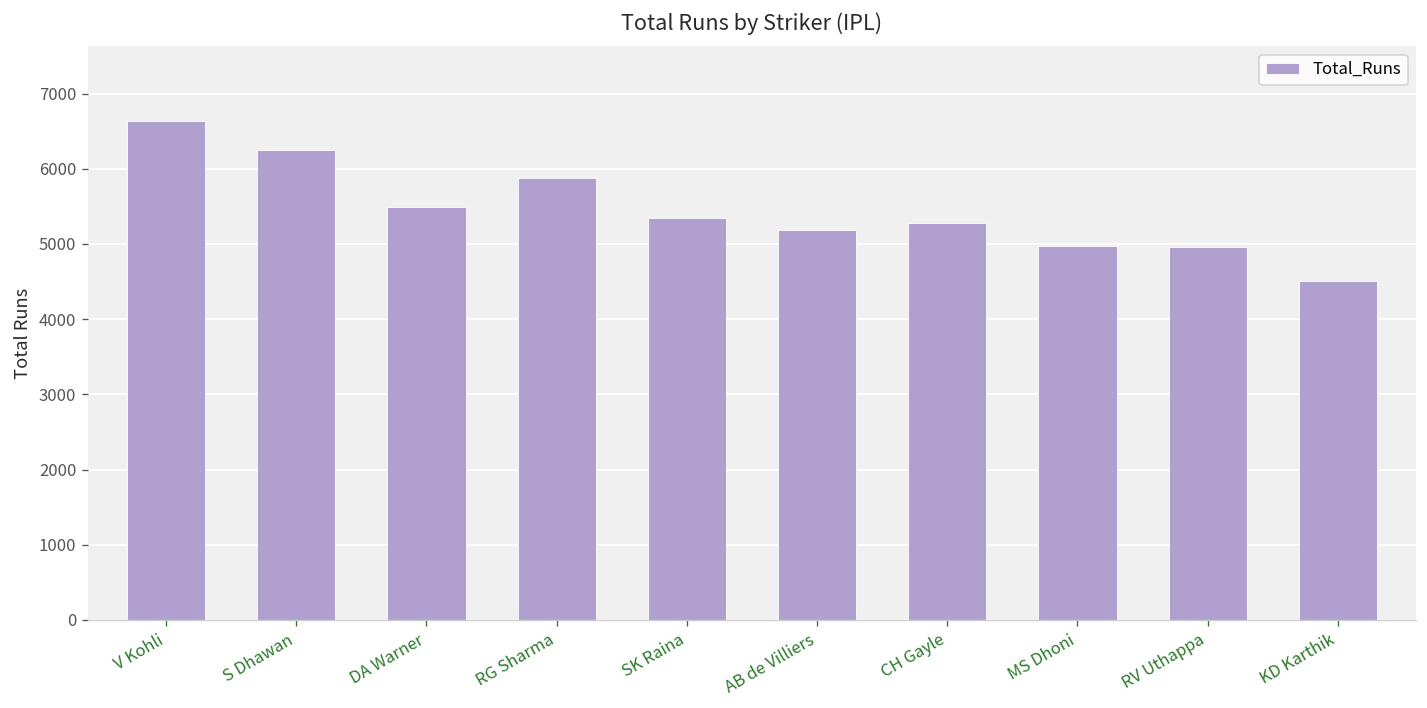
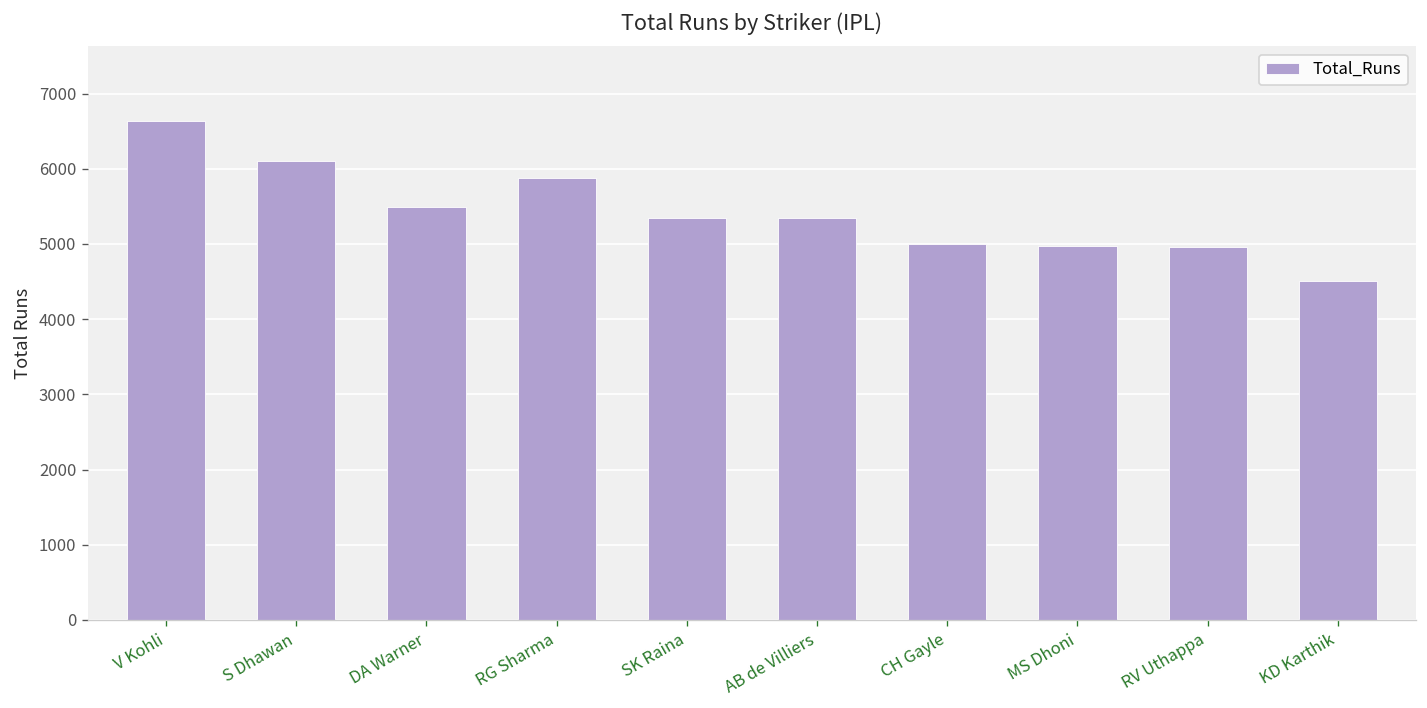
S Dhawan: 6200 -> 6100
AB de Villiers: 5200 -> 5400
CH Gayle: 5300 -> 5000
